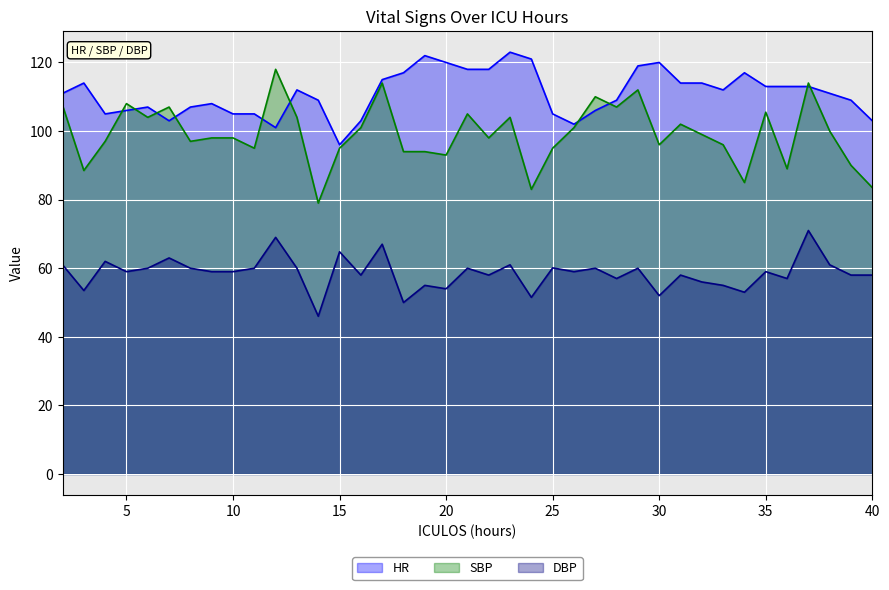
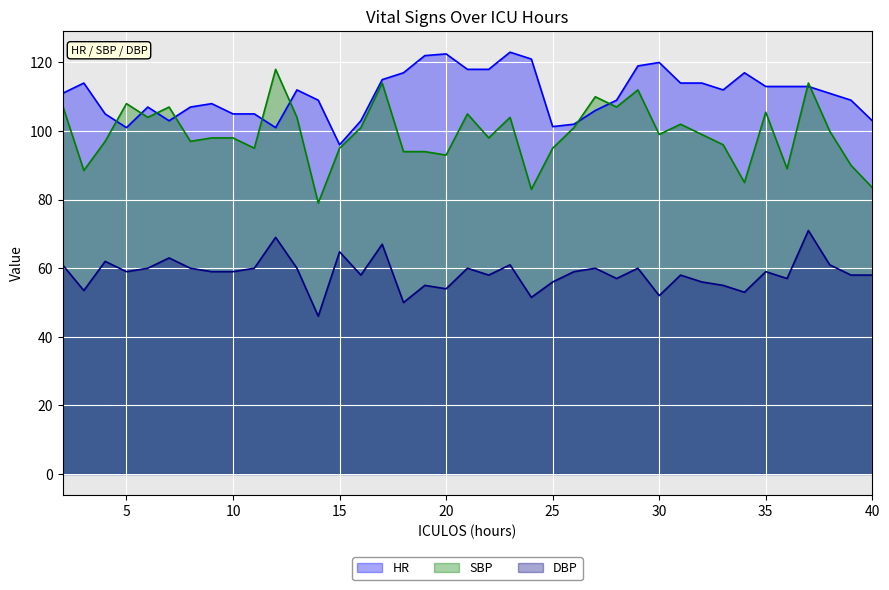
HR, 5: 106 -> 101
HR, 20: 120 -> 123
HR, 25: 105 -> 101
DBP, 25: 60 -> 56
SBP, 30: 96 -> 99
